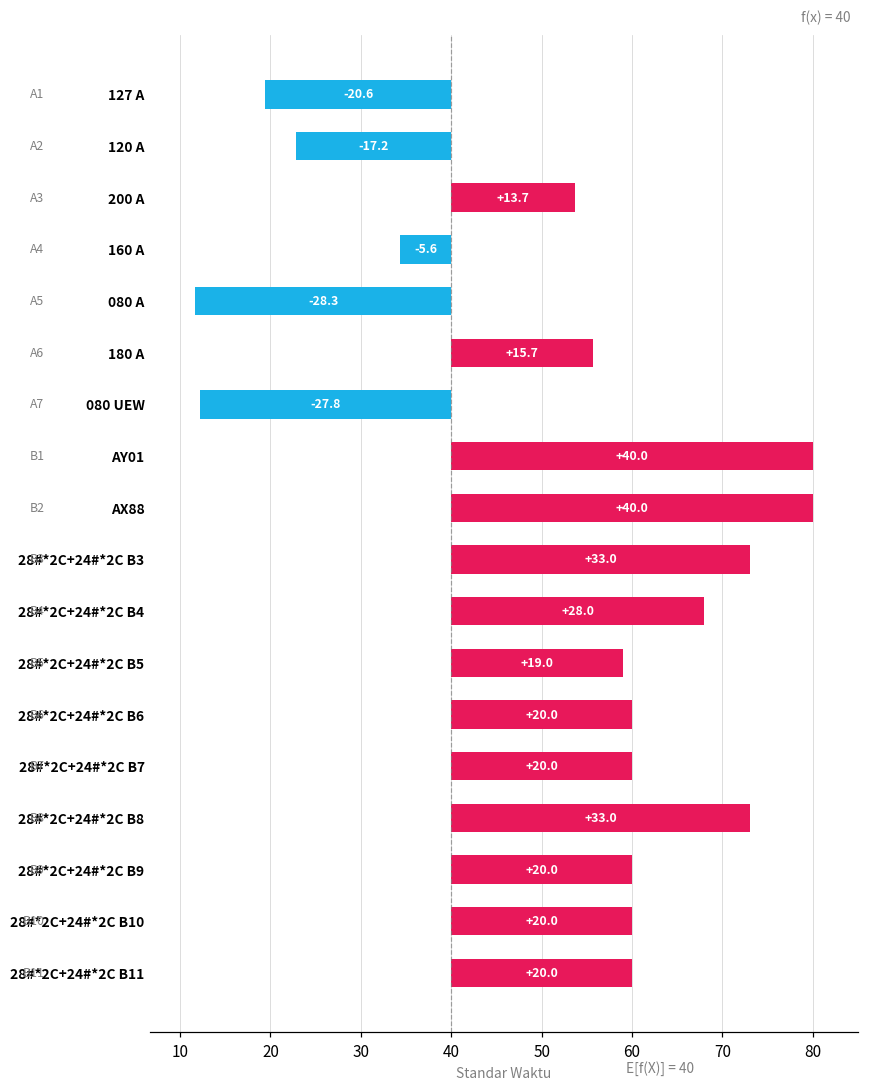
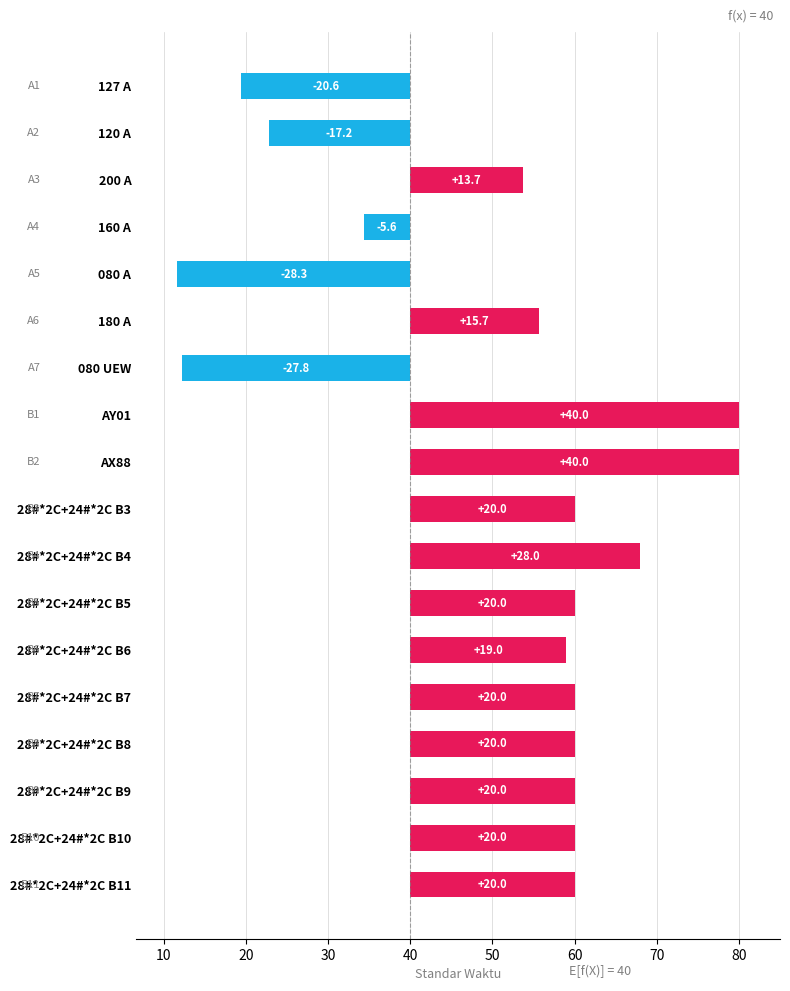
28#*2C+24#*2C B3: +33.0 -> +20.0
28#*2C+24#*2C B5: +19.0 -> +20.0
28#*2C+24#*2C B6: +20.0 -> +19.0
28#*2C+24#*2C B8: +33.0 -> +20.0
